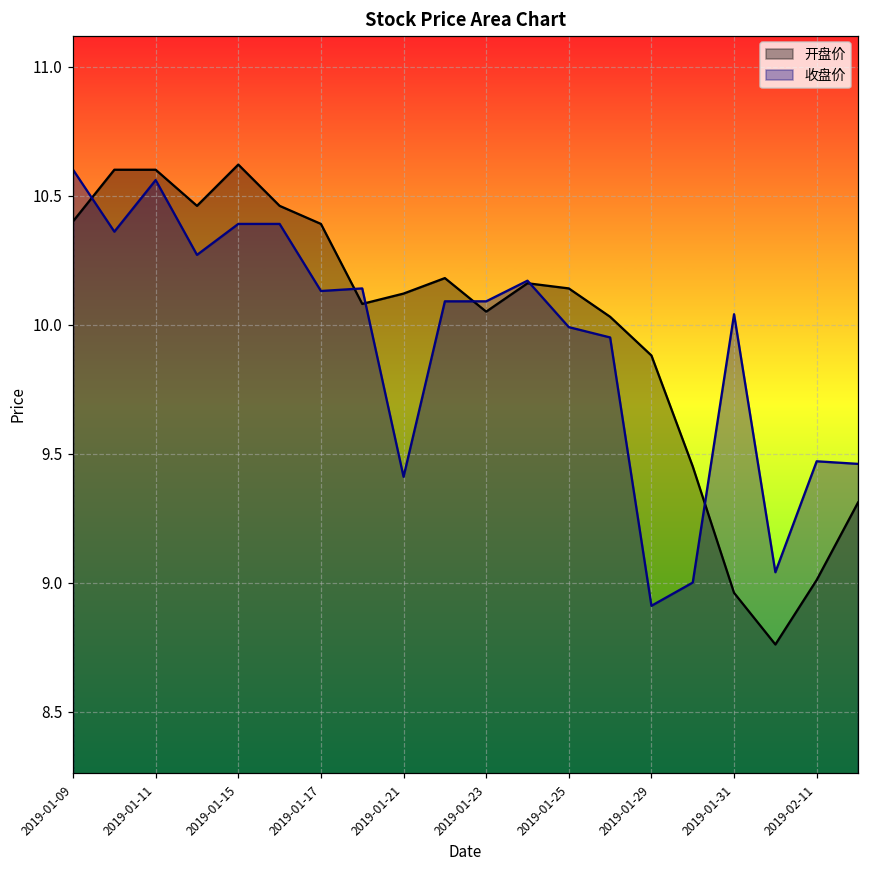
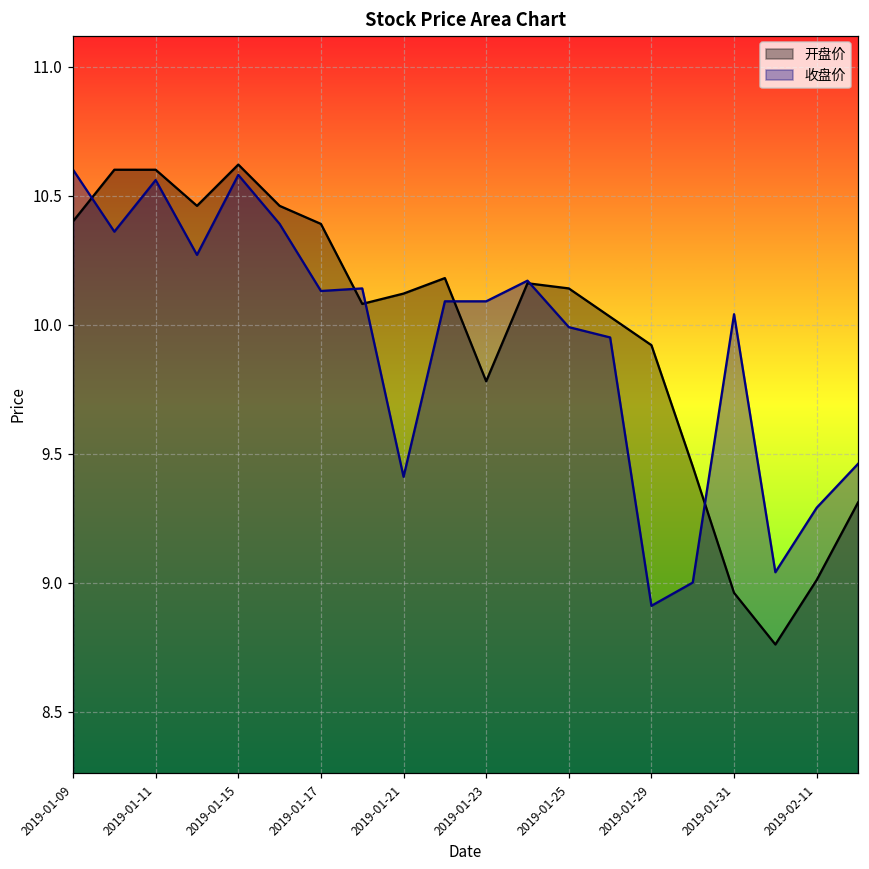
收盘价, 2019-01-15: 10.39 -> 10.58
开盘价, 2019-01-23: 10.05 -> 9.78
开盘价, 2019-01-29: 9.88 -> 9.92
收盘价, 2019-02-11: 9.47 -> 9.29
